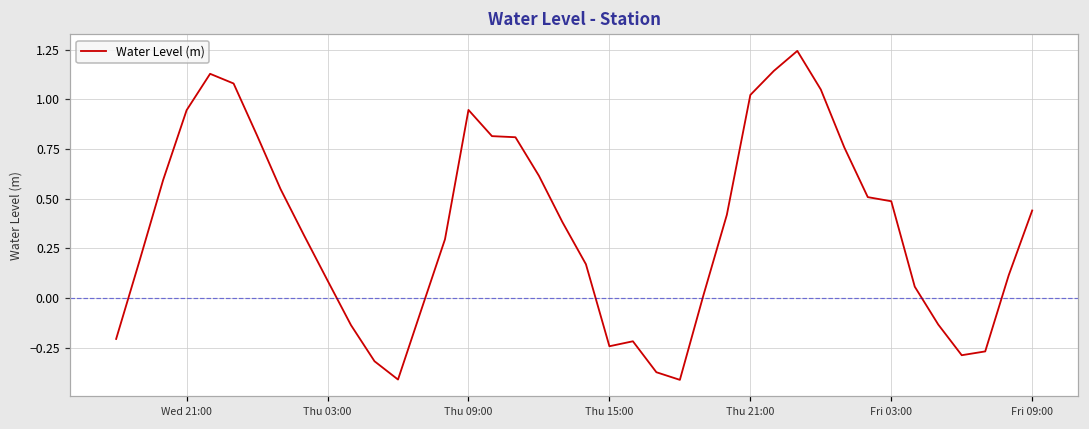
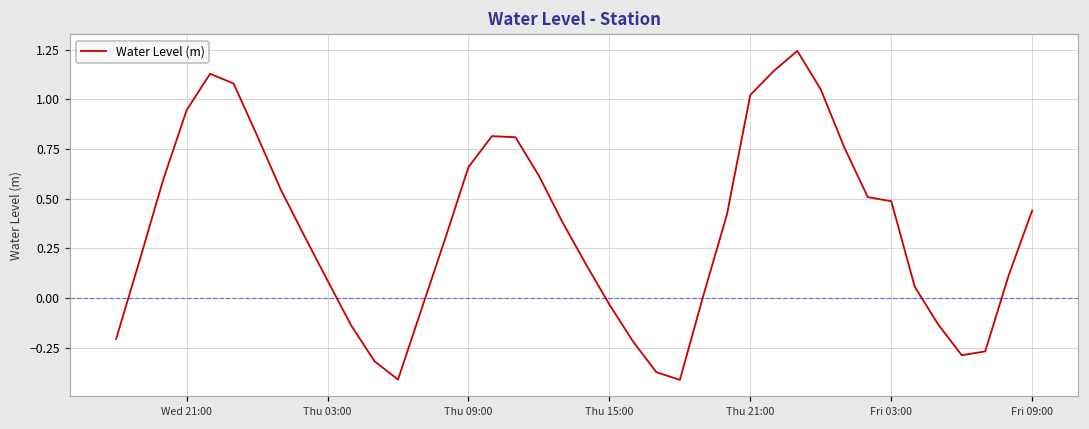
Thu 09:00: 0.95 -> 0.66
Thu 15:00: -0.24 -> -0.03
